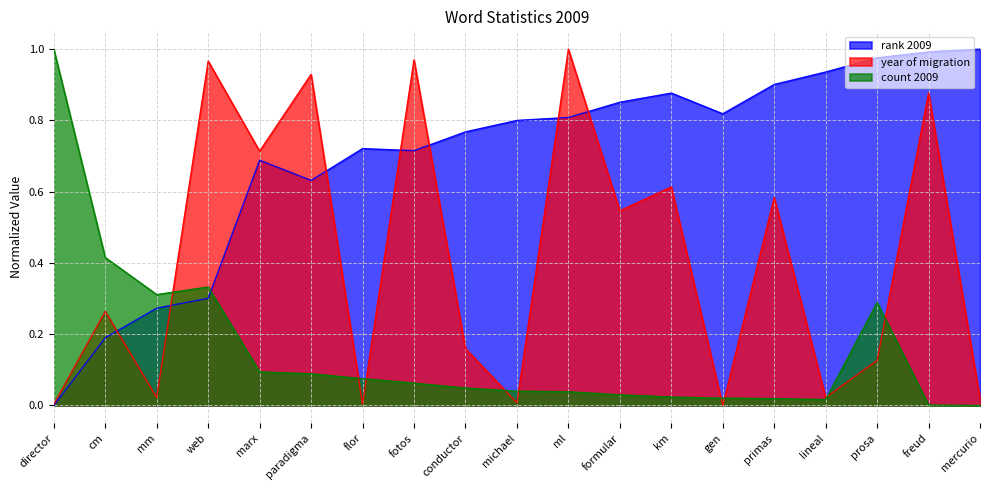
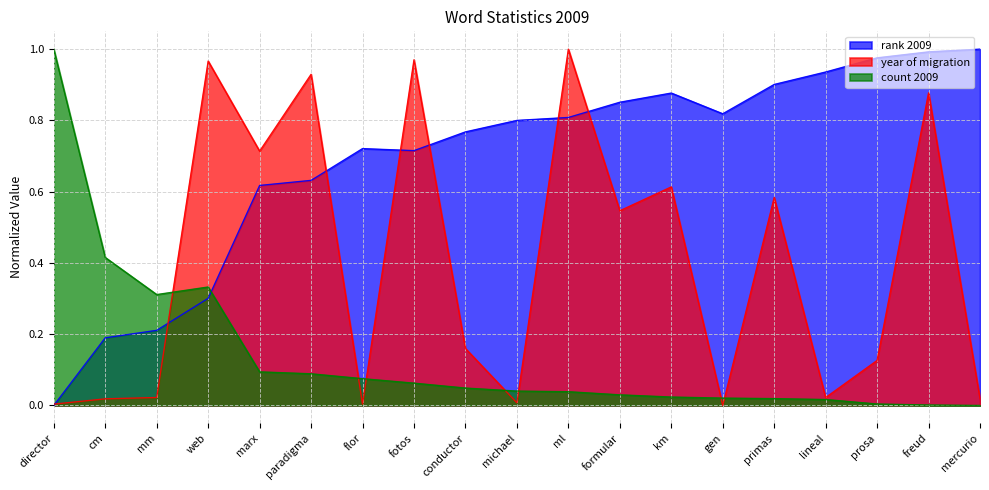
year of migration, cm: 0.26 -> 0.02
rank 2009, mm: 0.27 -> 0.21
rank 2009, marx: 0.69 -> 0.62
count 2009, prosa: 0.29 -> 0.00
